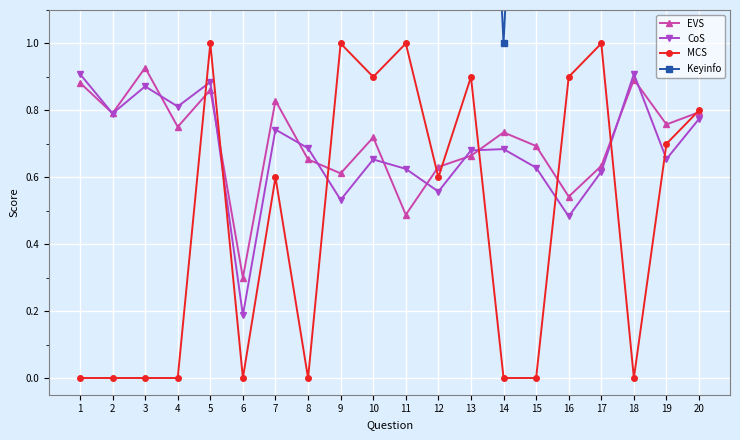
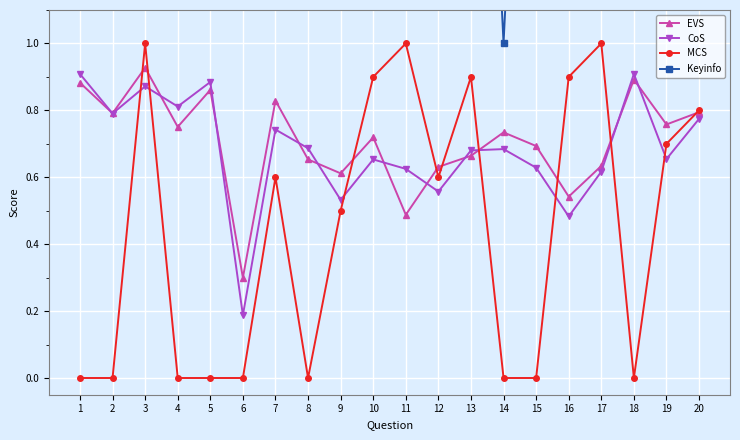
MCS, 3: 0 -> 1
MCS, 5: 1 -> 0
MCS, 9: 1.0 -> 0.5
